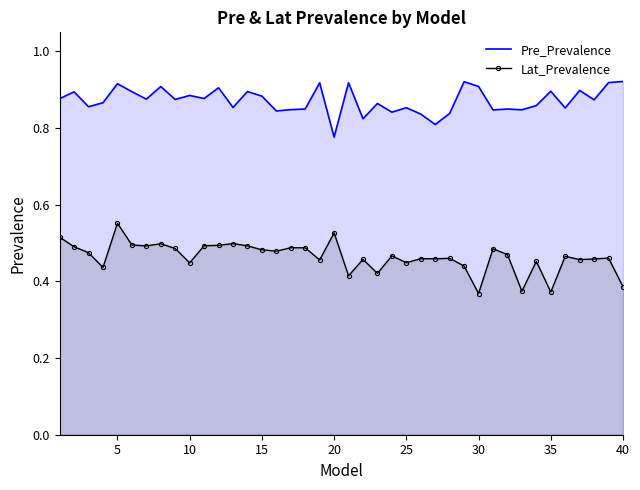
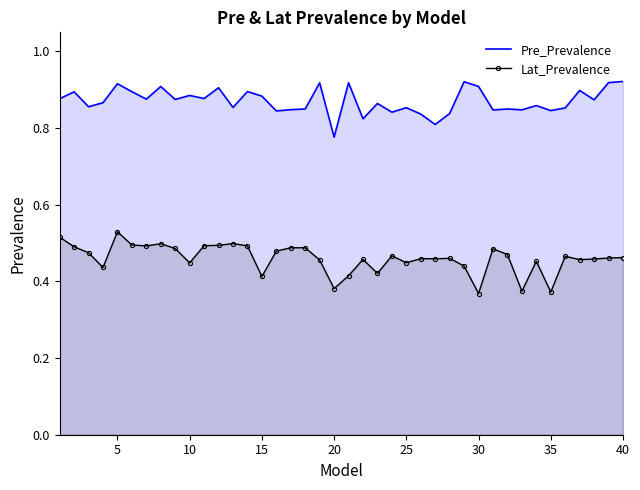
Lat_Prevalence, 5: 0.55 -> 0.53
Lat_Prevalence, 15: 0.48 -> 0.41
Lat_Prevalence, 20: 0.53 -> 0.38
Pre_Prevalence, 35: 0.90 -> 0.85
Lat_Prevalence, 40: 0.39 -> 0.46
